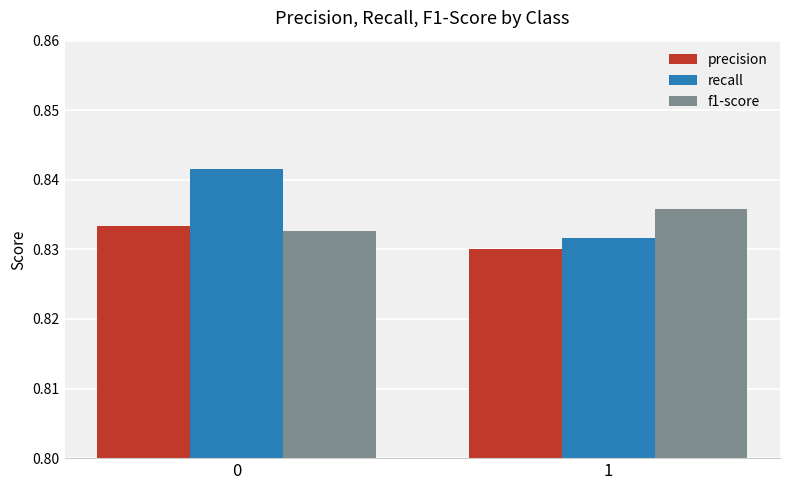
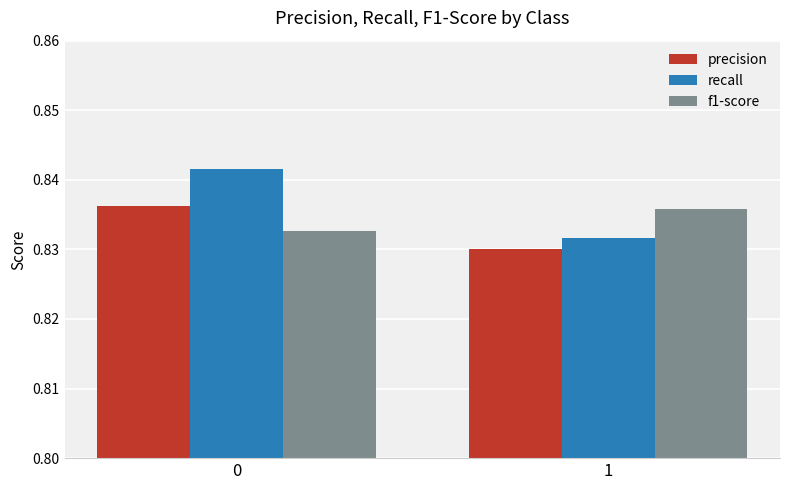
precision, 0: 0.833 -> 0.836
